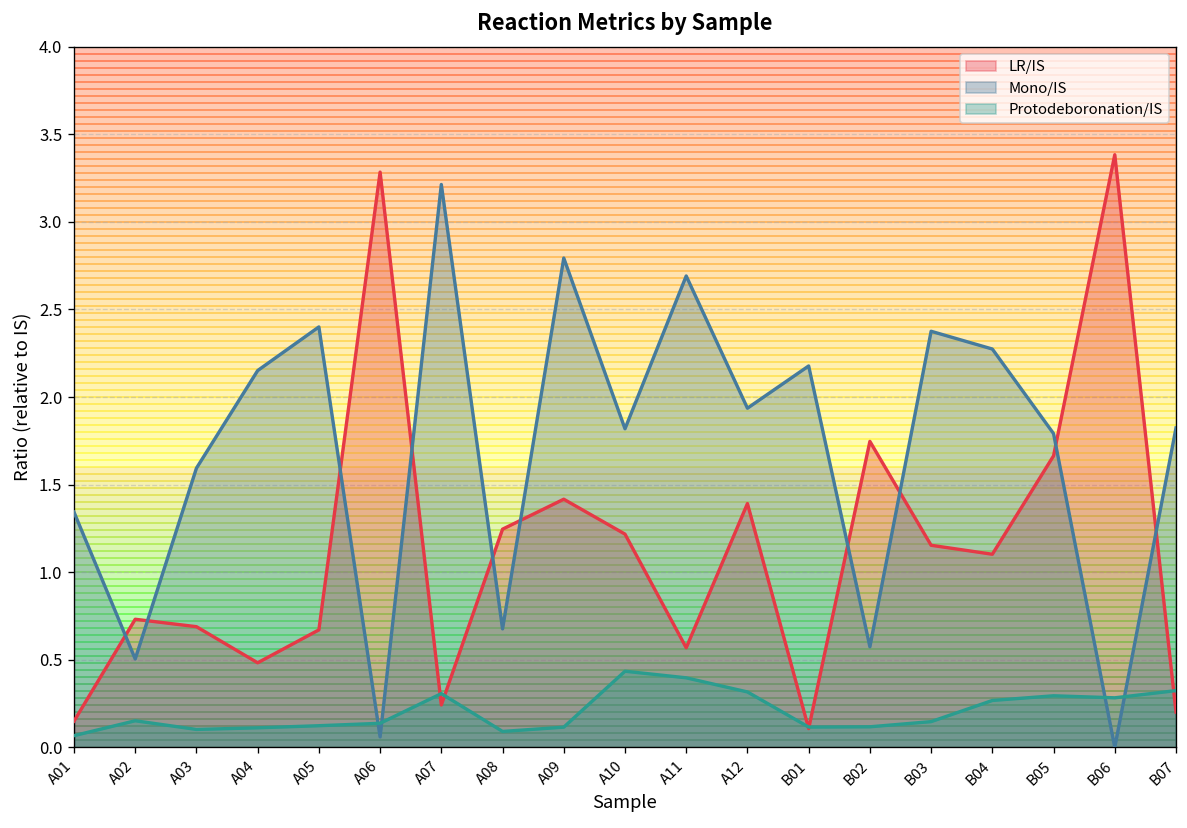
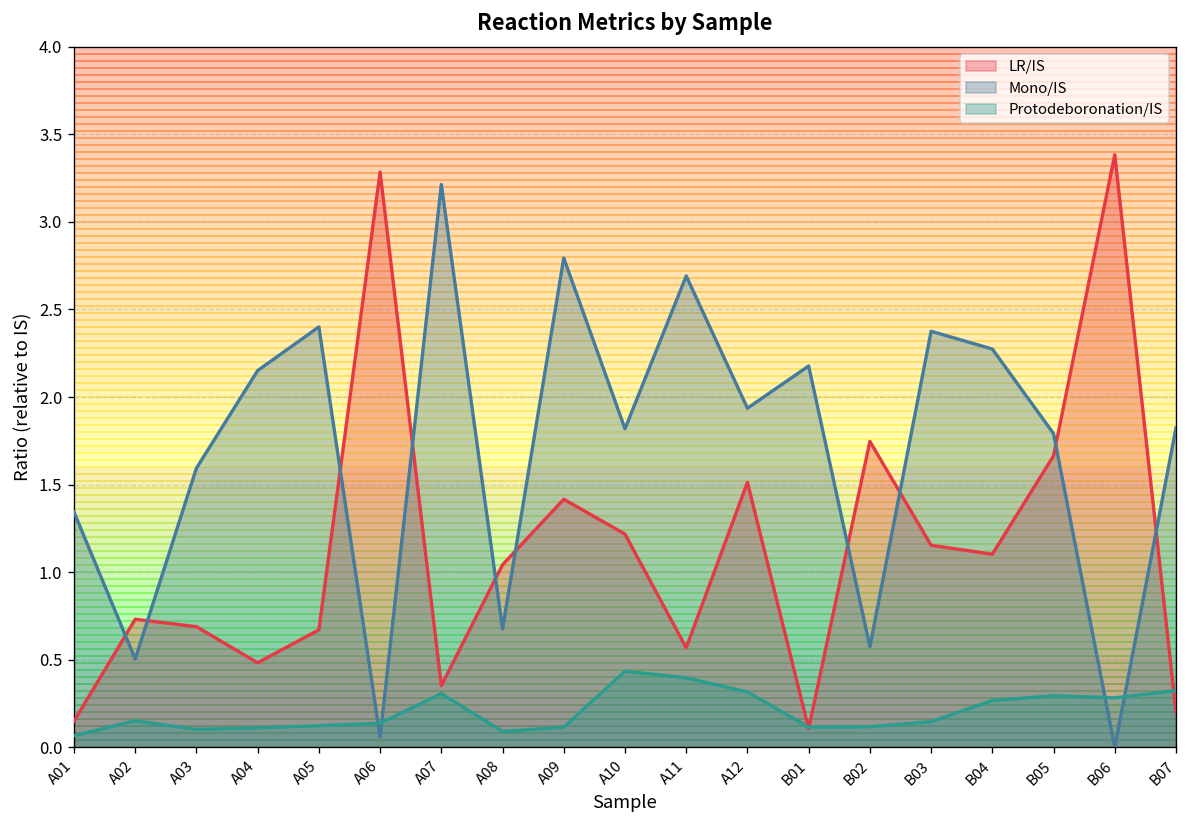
LR/IS, A07: 0.24 -> 0.35
LR/IS, A08: 1.25 -> 1.04
LR/IS, A12: 1.39 -> 1.51
